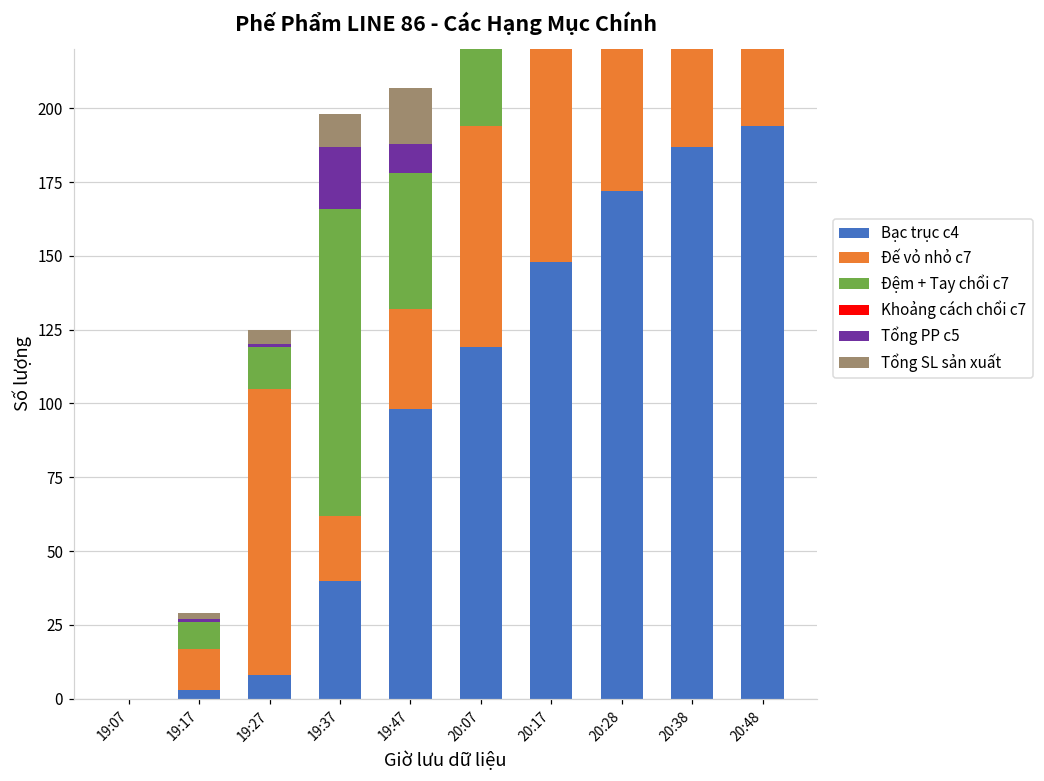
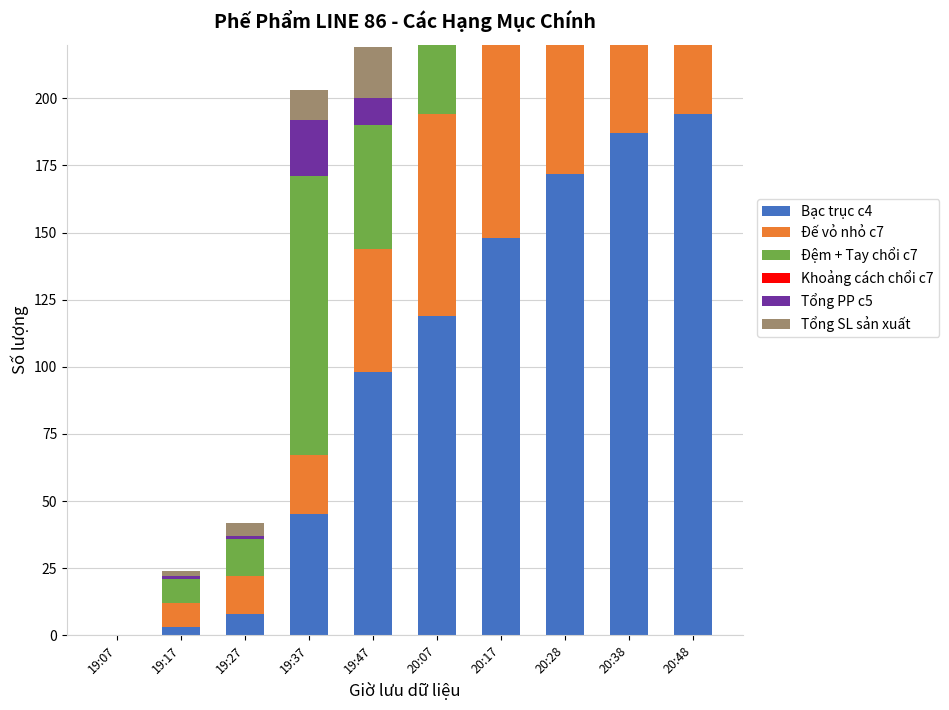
Đế vỏ nhỏ c7, 19:17: 14 -> 9
Đế vỏ nhỏ c7, 19:27: 97 -> 14
Bạc trục c4, 19:37: 40 -> 45
Đế vỏ nhỏ c7, 19:47: 34 -> 46
